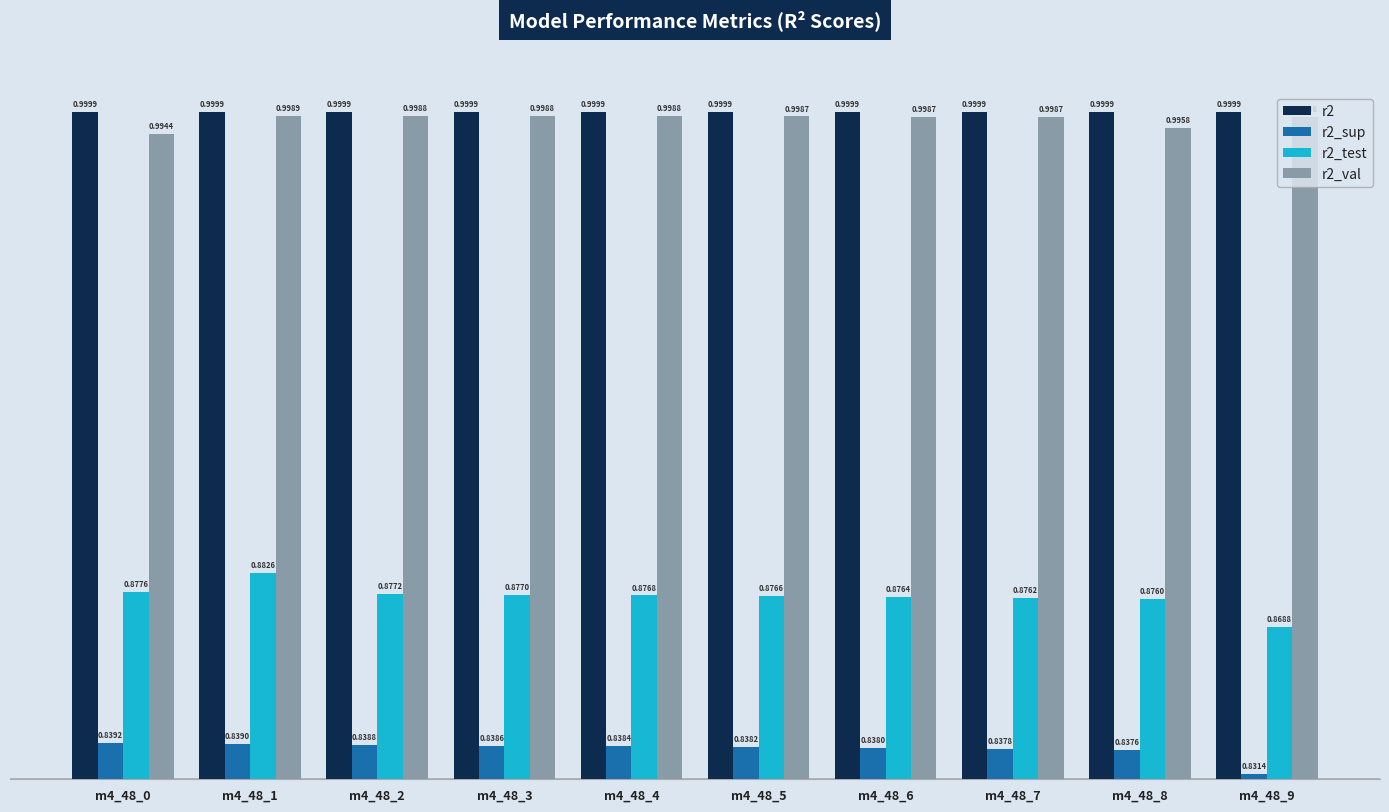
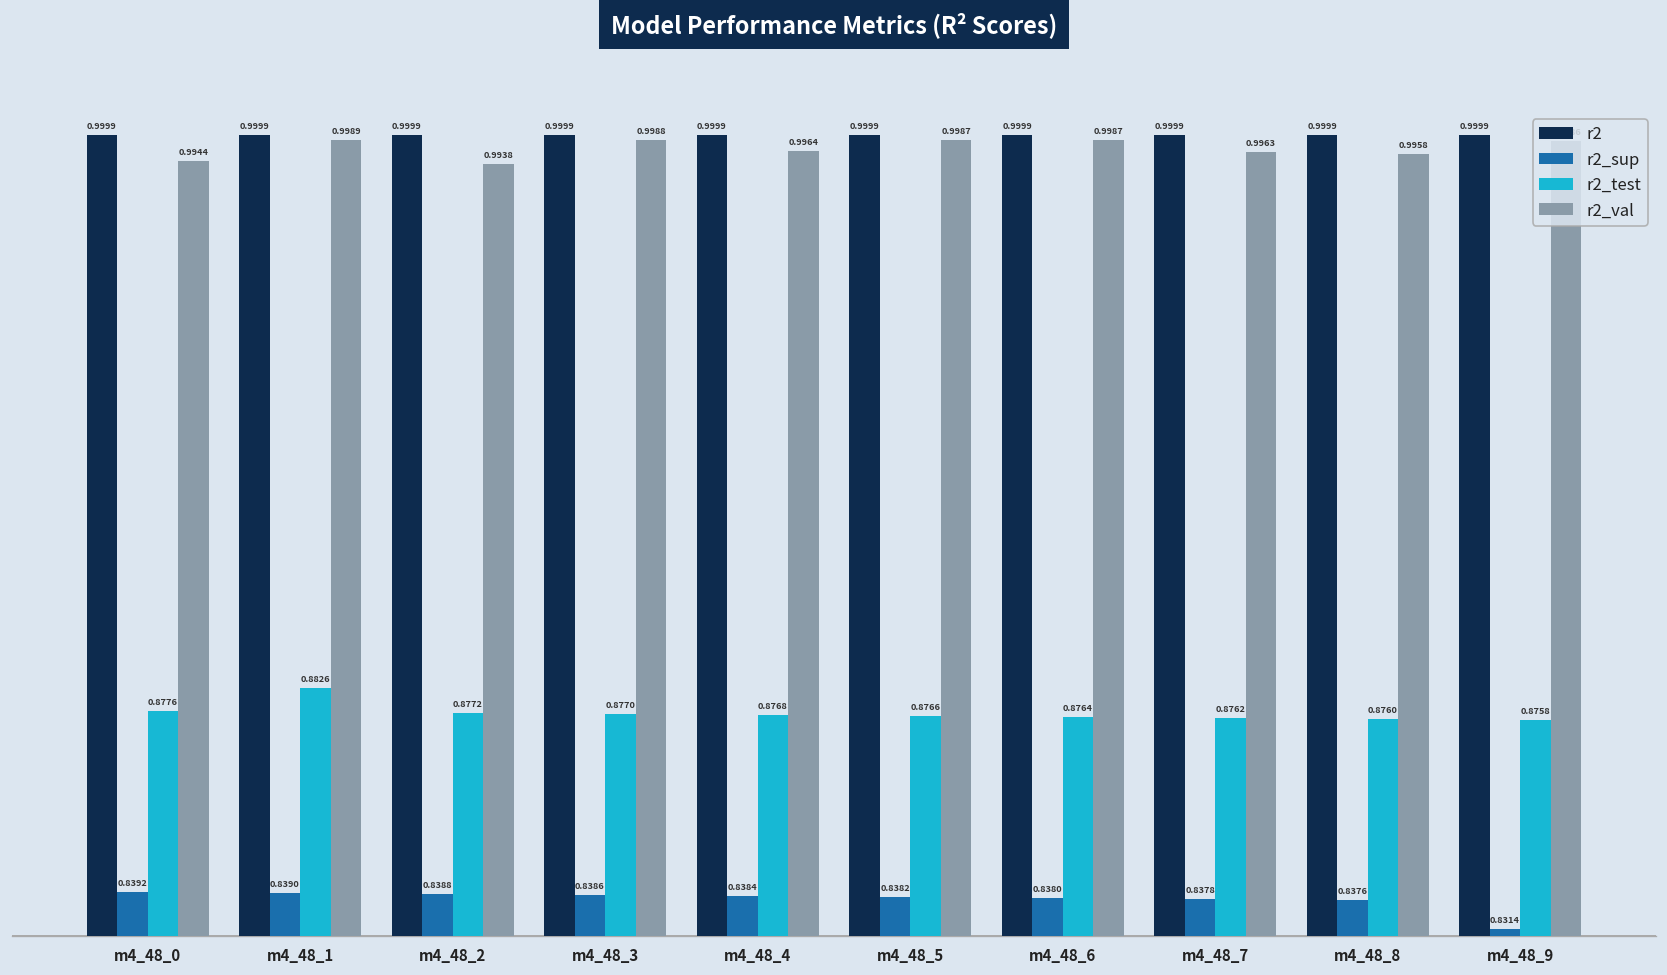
r2_val, m4_48_2: 0.9988 -> 0.9938
r2_val, m4_48_4: 0.9988 -> 0.9964
r2_val, m4_48_7: 0.9987 -> 0.9963
r2_test, m4_48_9: 0.8688 -> 0.8758
